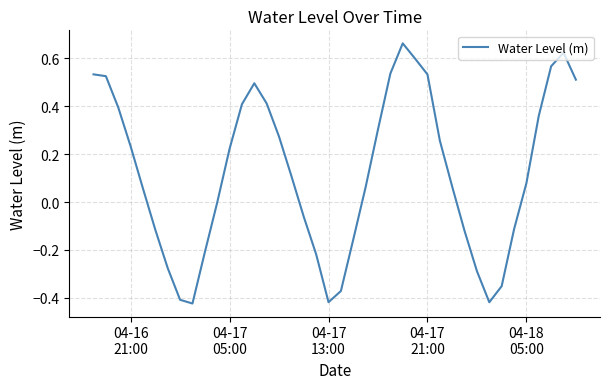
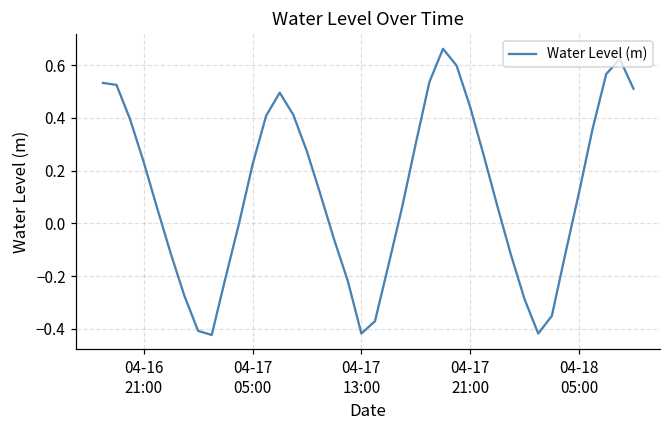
04-17 21:00: 0.53 -> 0.44
04-18 05:00: 0.08 -> 0.12
